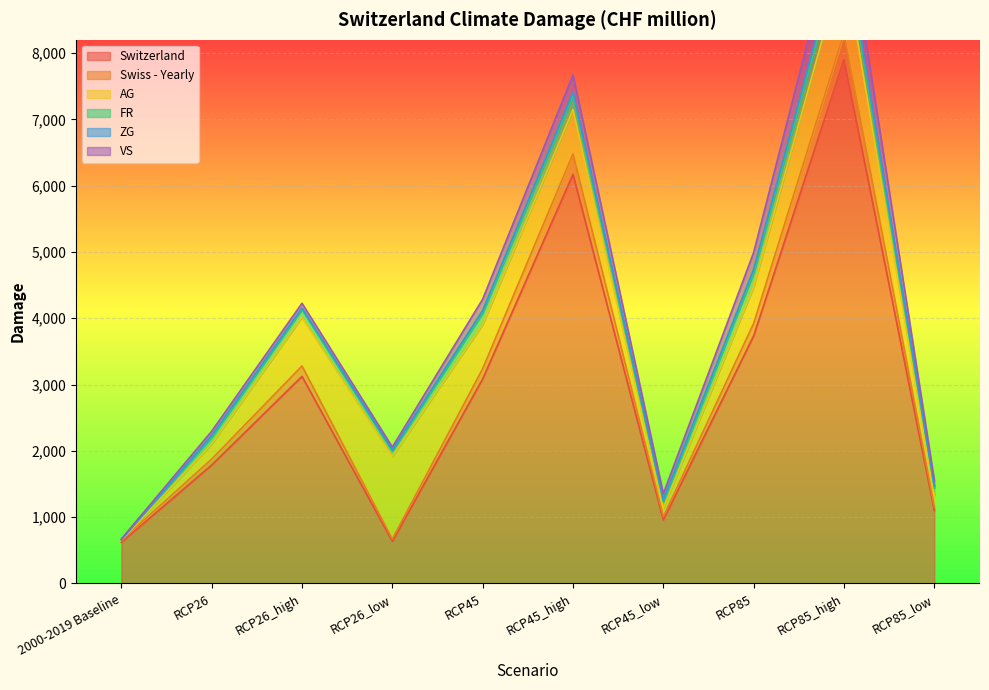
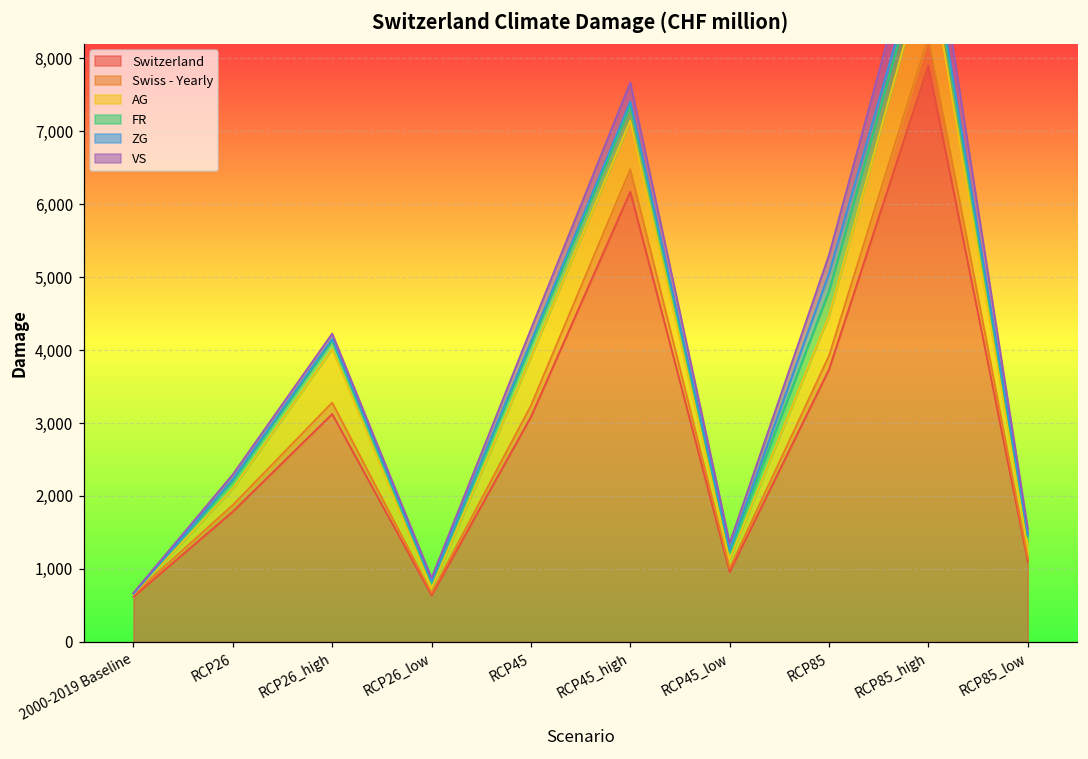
AG, RCP26_low: 1,200 -> 100
FR, RCP85: 200 -> 300
ZG, RCP85: 100 -> 200
